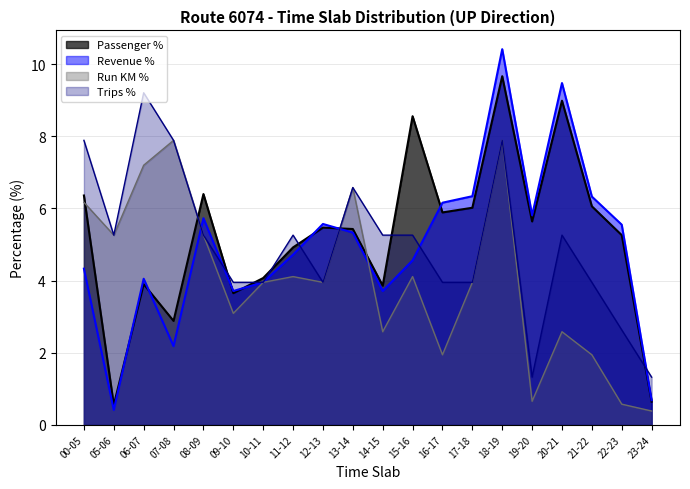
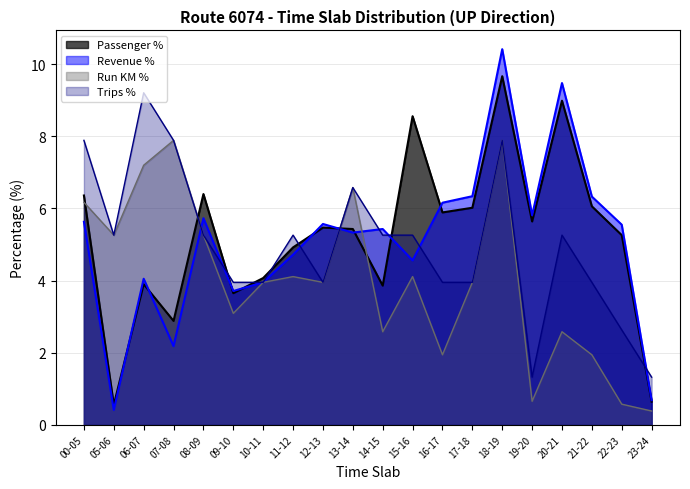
Revenue %, 00-05: 4.3 -> 5.6
Revenue %, 14-15: 3.7 -> 5.4
